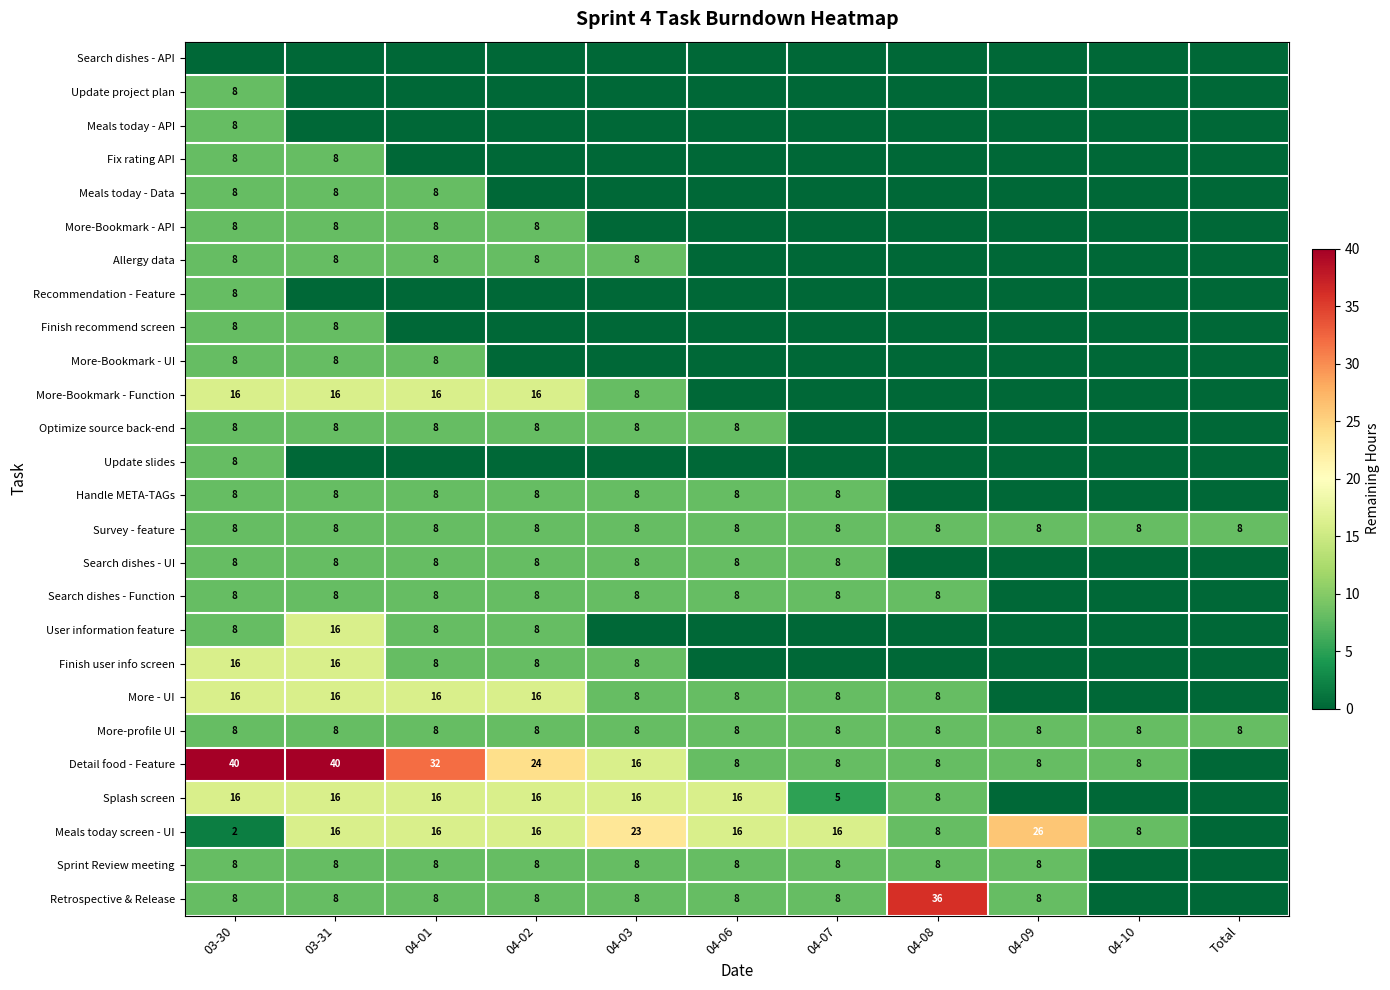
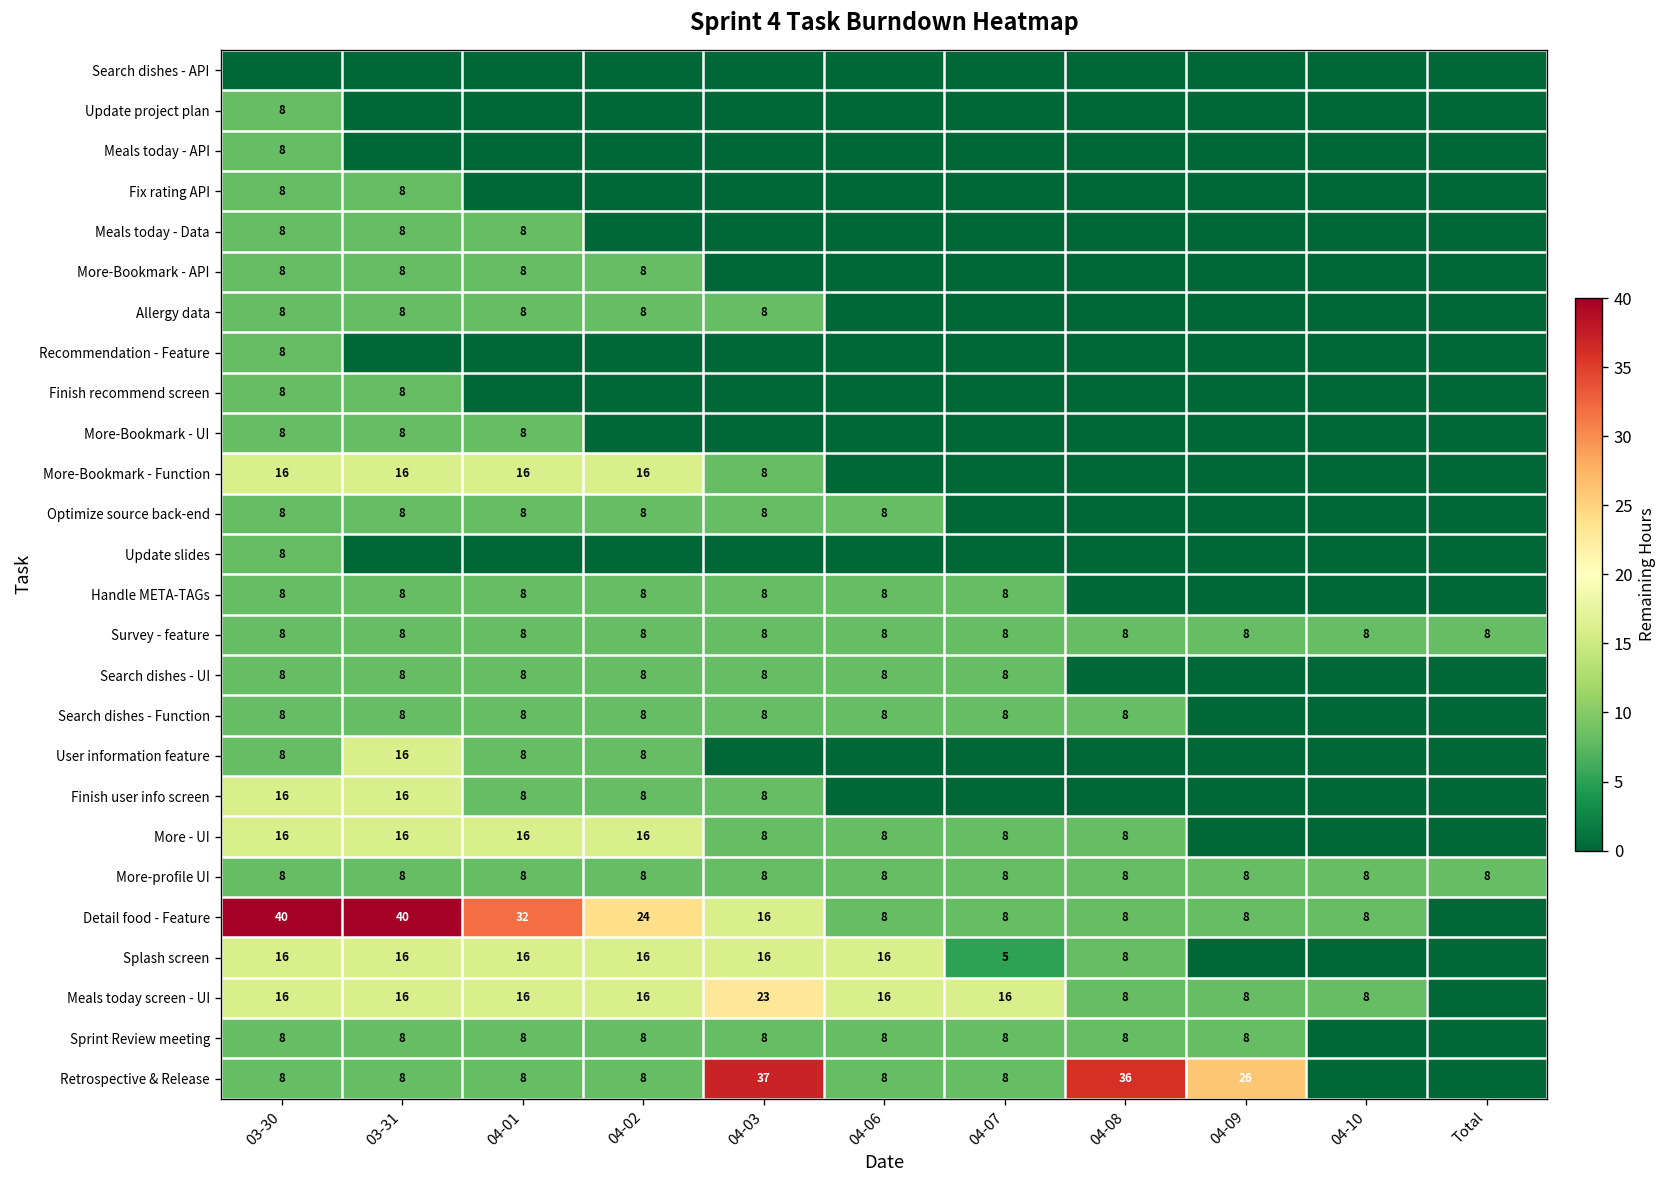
Meals today screen - UI, 03-30: 2 -> 16
Meals today screen - UI, 04-09: 26 -> 8
Retrospective & Release, 04-03: 8 -> 37
Retrospective & Release, 04-09: 8 -> 26
